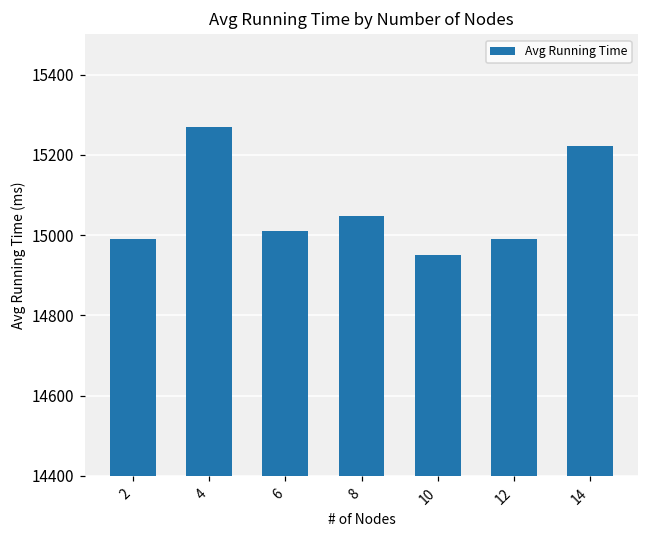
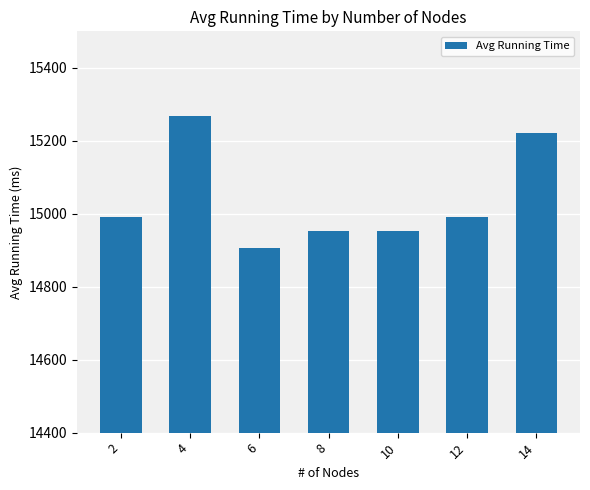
6: 15010 -> 14910
8: 15050 -> 14950
